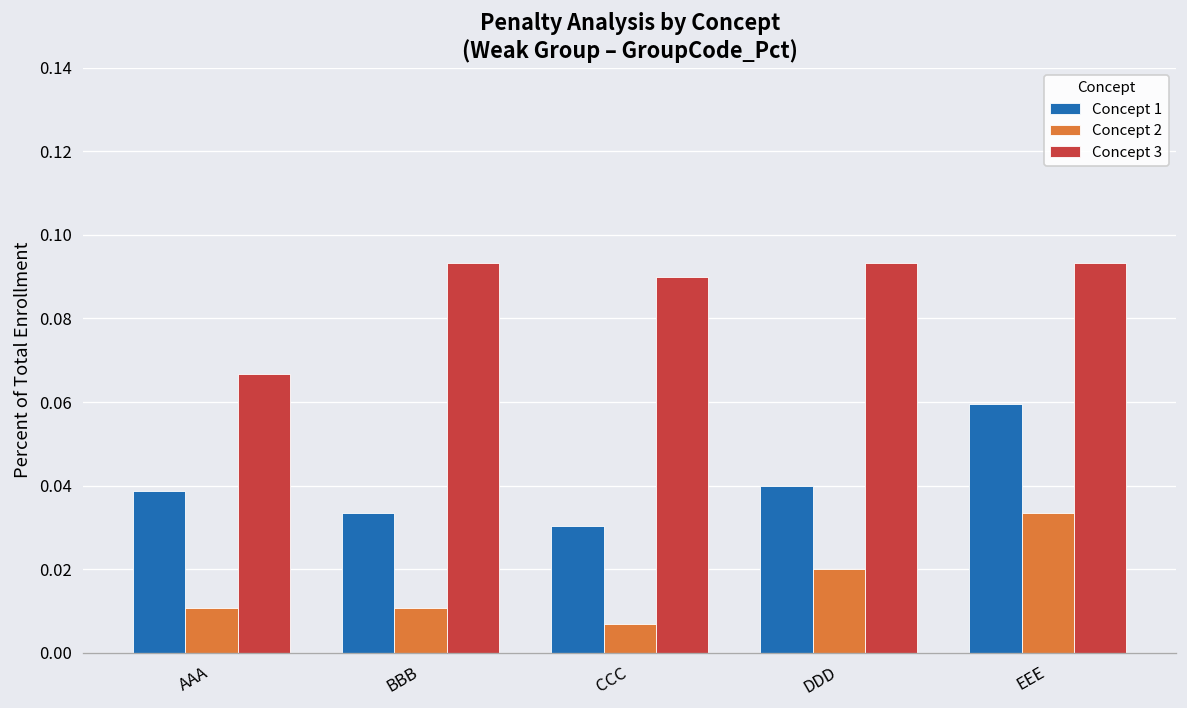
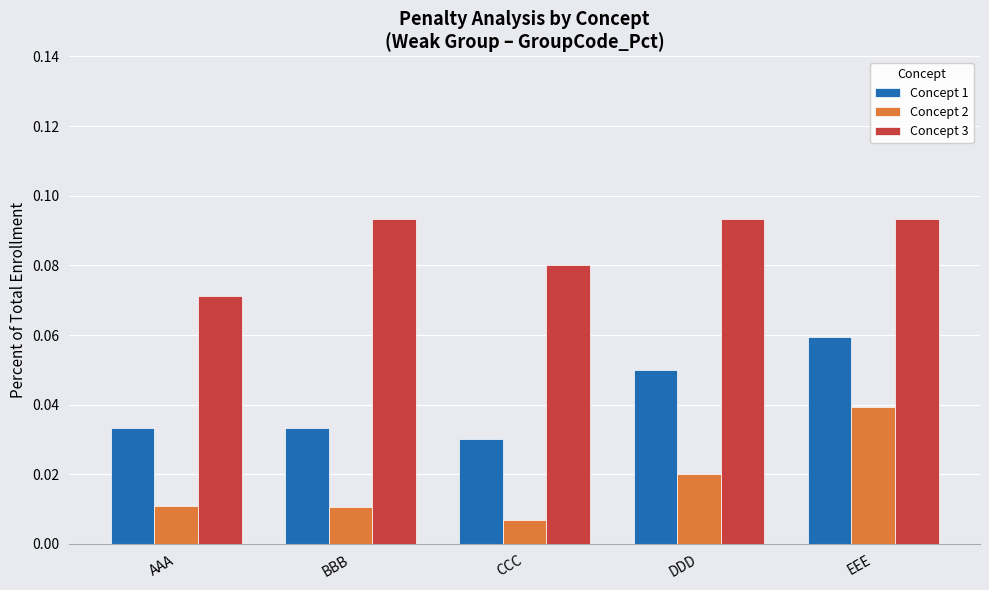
Concept 1, AAA: 0.039 -> 0.033
Concept 3, AAA: 0.067 -> 0.071
Concept 3, CCC: 0.09 -> 0.08
Concept 1, DDD: 0.04 -> 0.05
Concept 2, EEE: 0.033 -> 0.039
